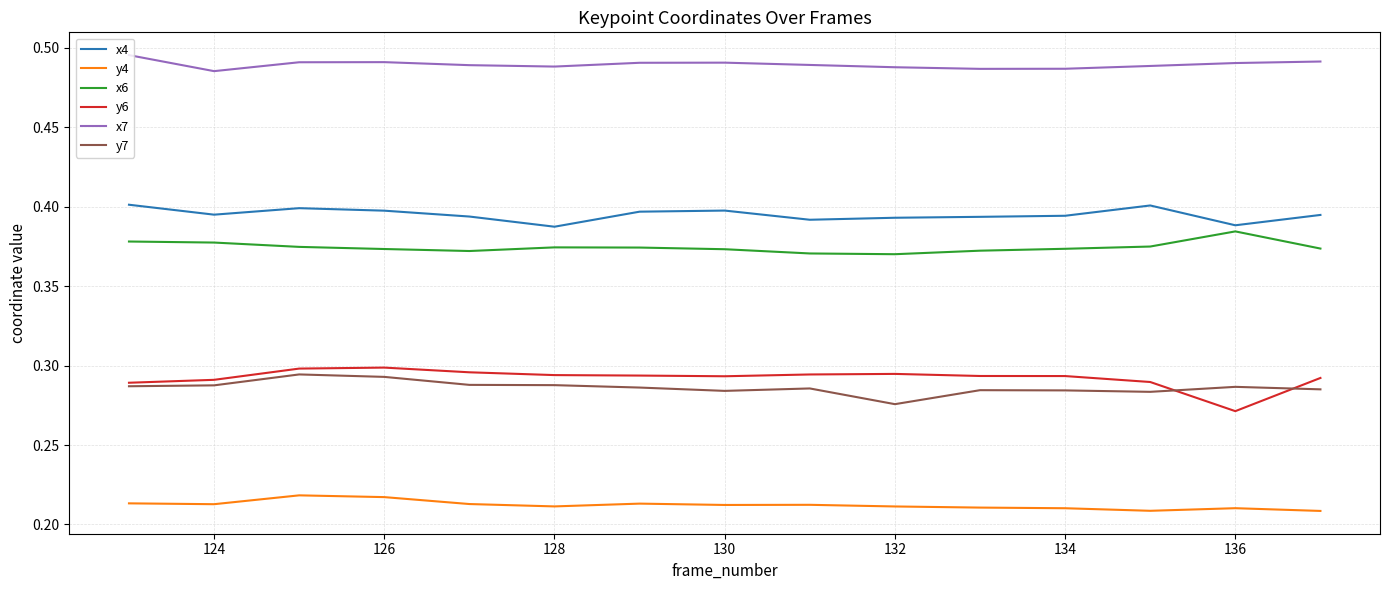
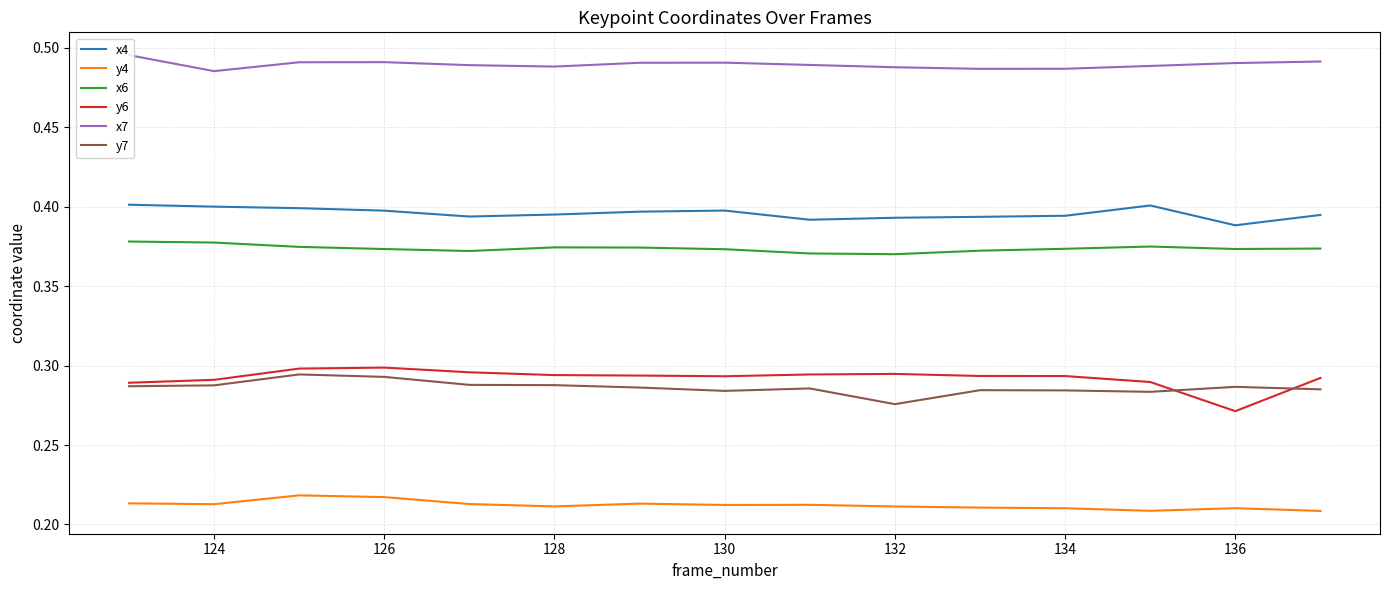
x4, 124: 0.395 -> 0.400
x4, 128: 0.387 -> 0.395
x6, 136: 0.384 -> 0.373
